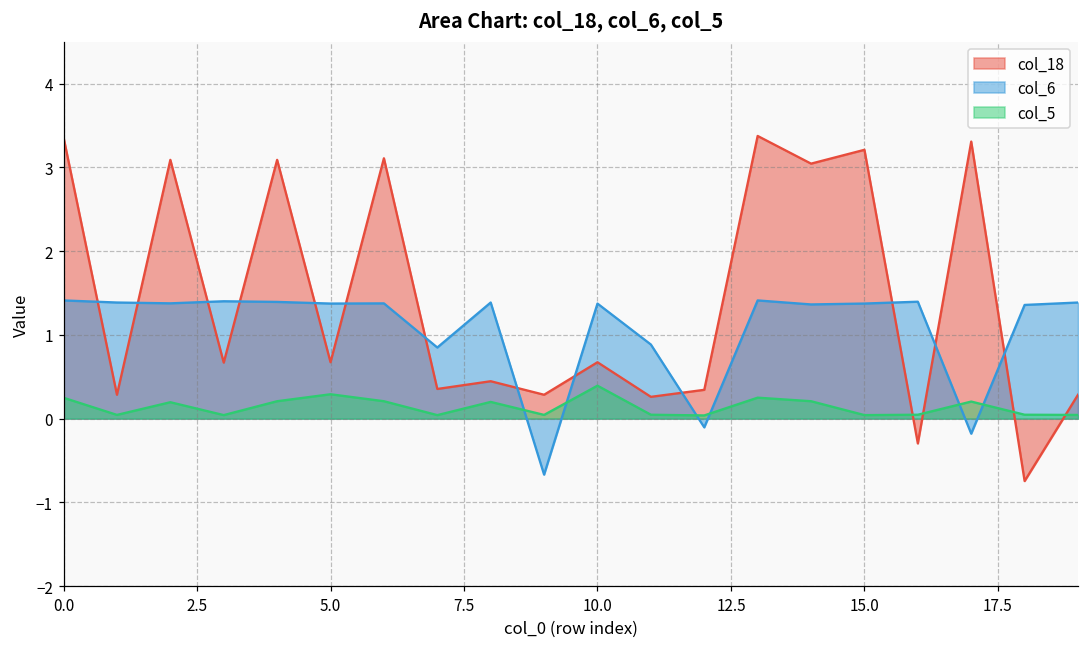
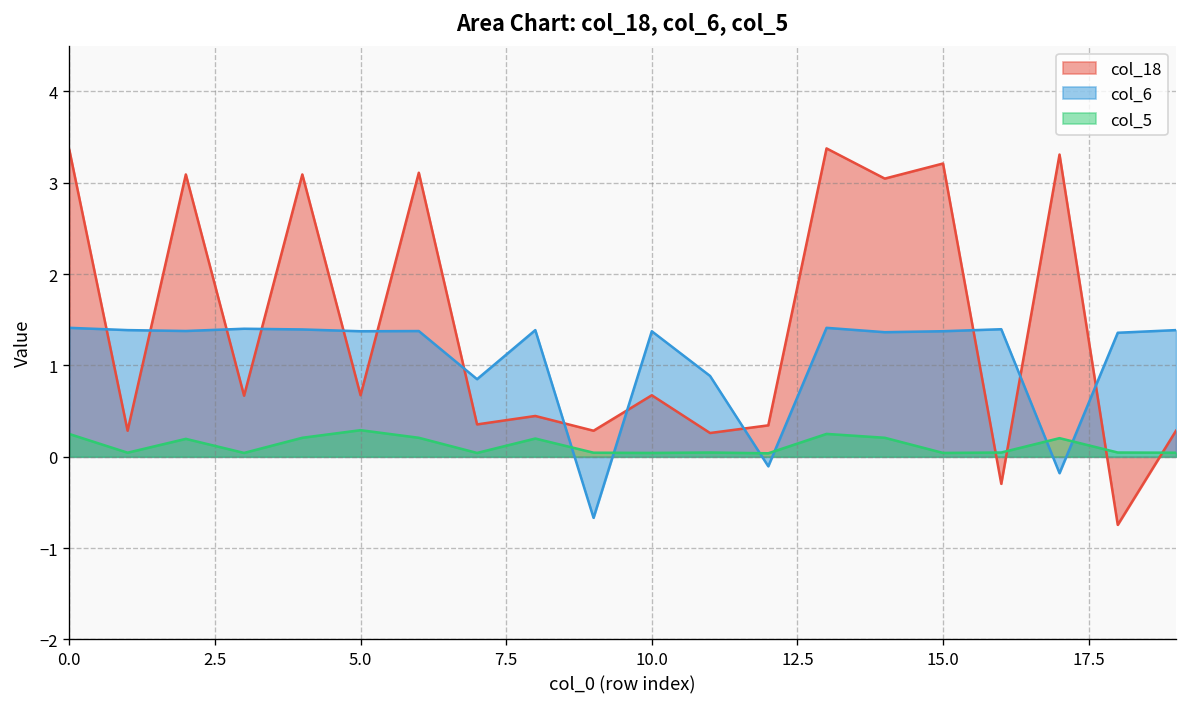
col_5, 10.0: 0.4 -> 0.0
